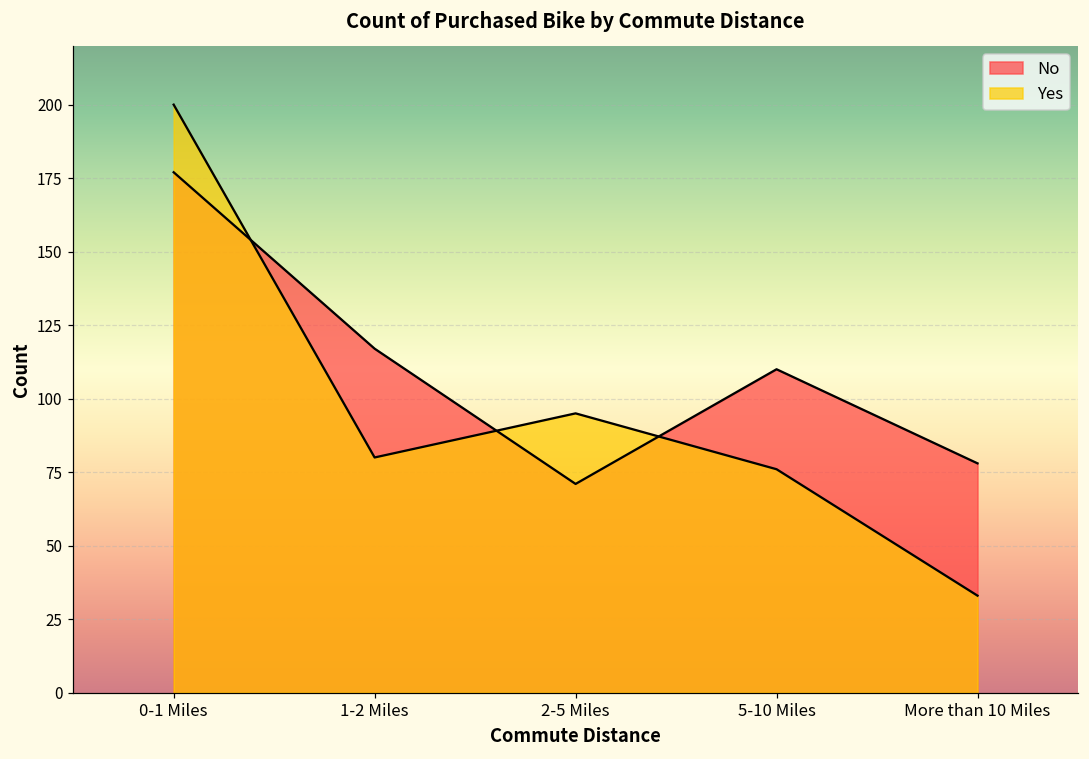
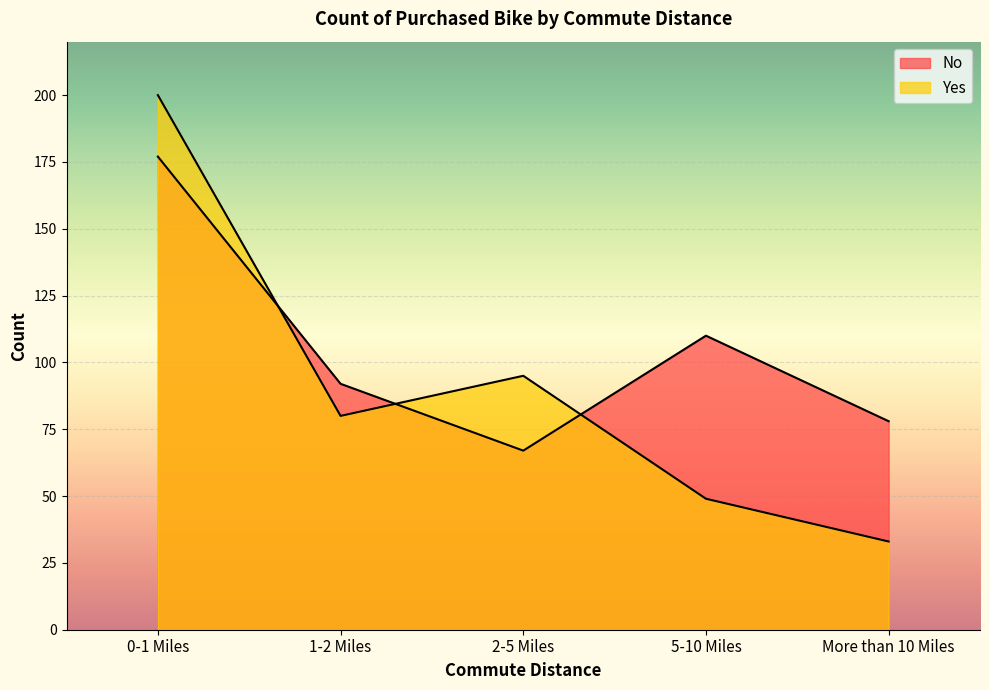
No, 1-2 Miles: 117 -> 92
No, 2-5 Miles: 71 -> 67
Yes, 5-10 Miles: 76 -> 49
